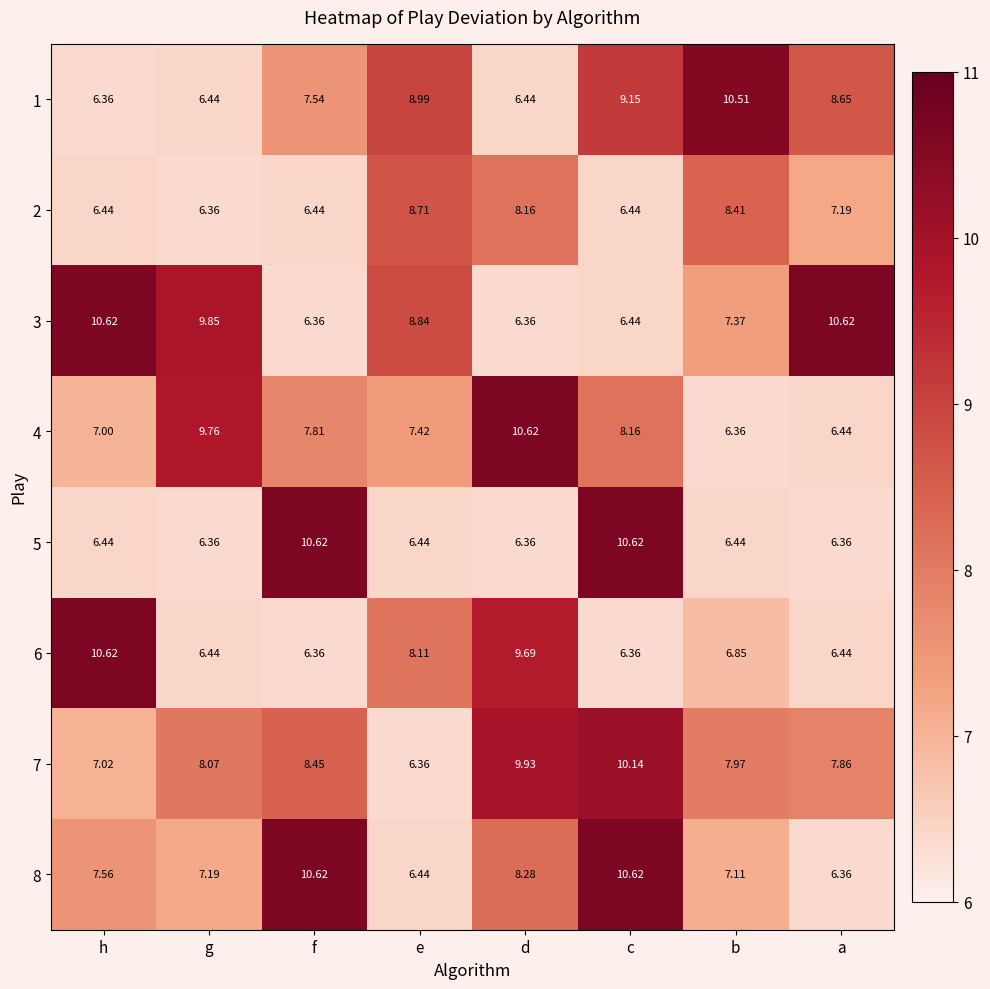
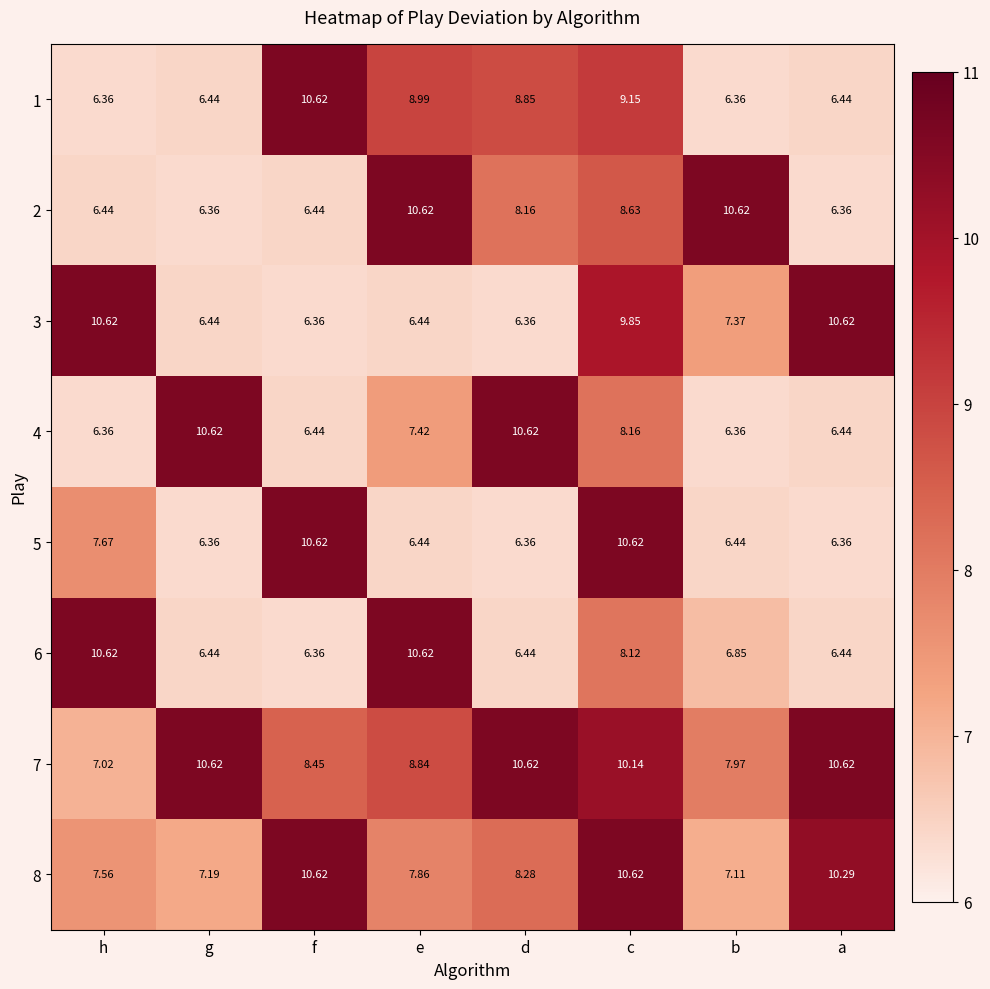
1, f: 7.54 -> 10.62
1, d: 6.44 -> 8.85
1, b: 10.51 -> 6.36
1, a: 8.65 -> 6.44
2, e: 8.71 -> 10.62
2, c: 6.44 -> 8.63
2, b: 8.41 -> 10.62
2, a: 7.19 -> 6.36
3, g: 9.85 -> 6.44
3, e: 8.84 -> 6.44
3, c: 6.44 -> 9.85
4, h: 7.00 -> 6.36
4, g: 9.76 -> 10.62
4, f: 7.81 -> 6.44
5, h: 6.44 -> 7.67
6, e: 8.11 -> 10.62
6, d: 9.69 -> 6.44
6, c: 6.36 -> 8.12
7, g: 8.07 -> 10.62
7, e: 6.36 -> 8.84
7, d: 9.93 -> 10.62
7, a: 7.86 -> 10.62
8, e: 6.44 -> 7.86
8, a: 6.36 -> 10.29
